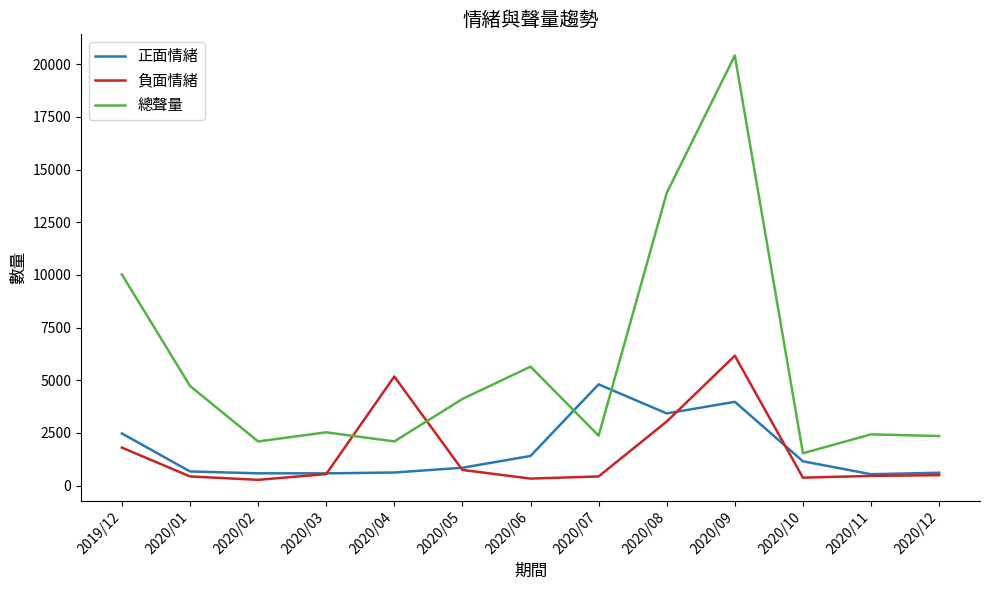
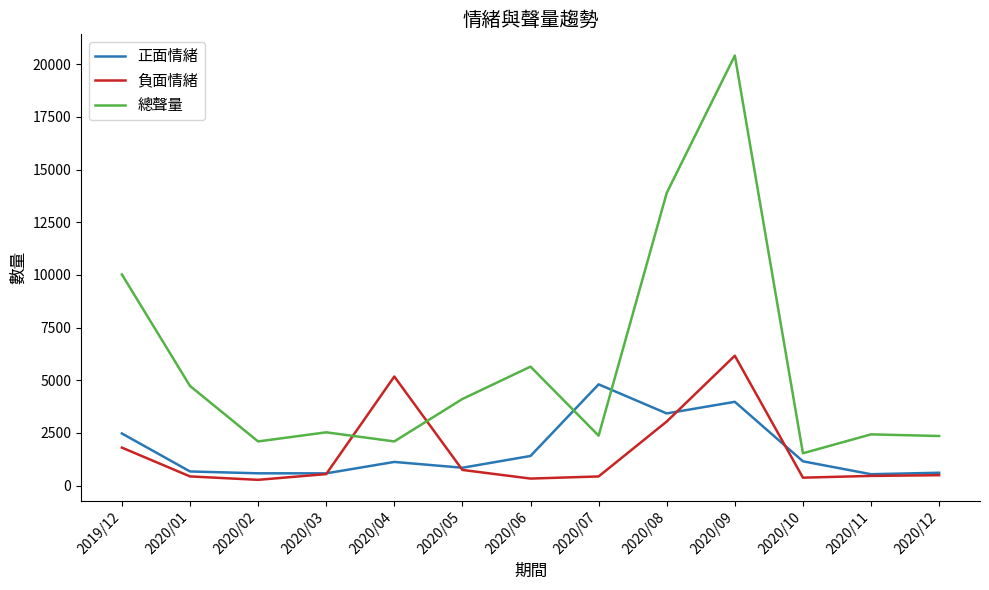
正面情緒, 2020/04: 600 -> 1100
